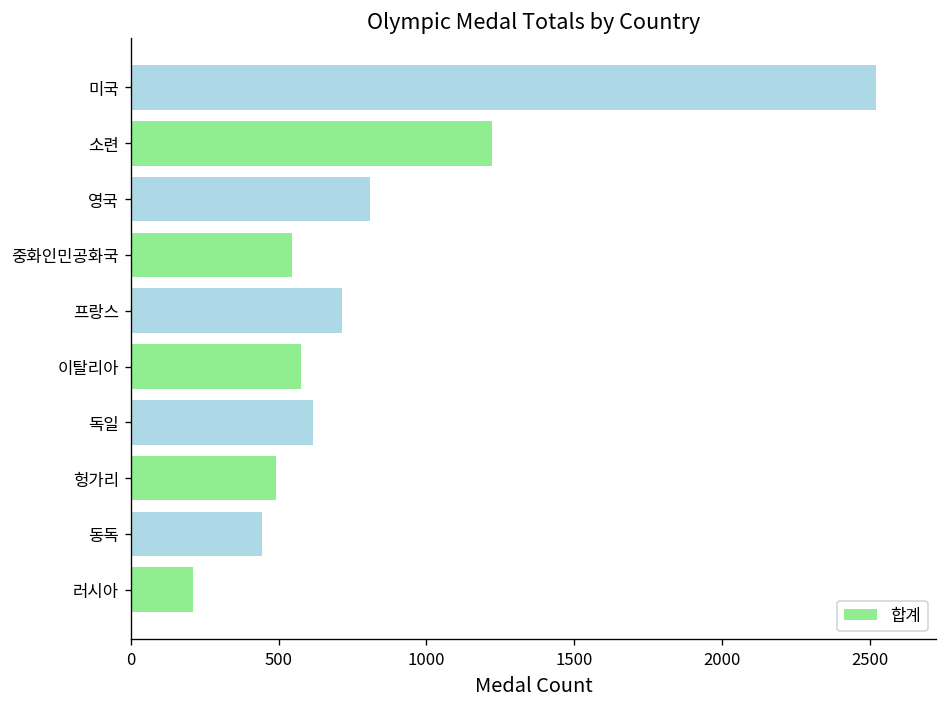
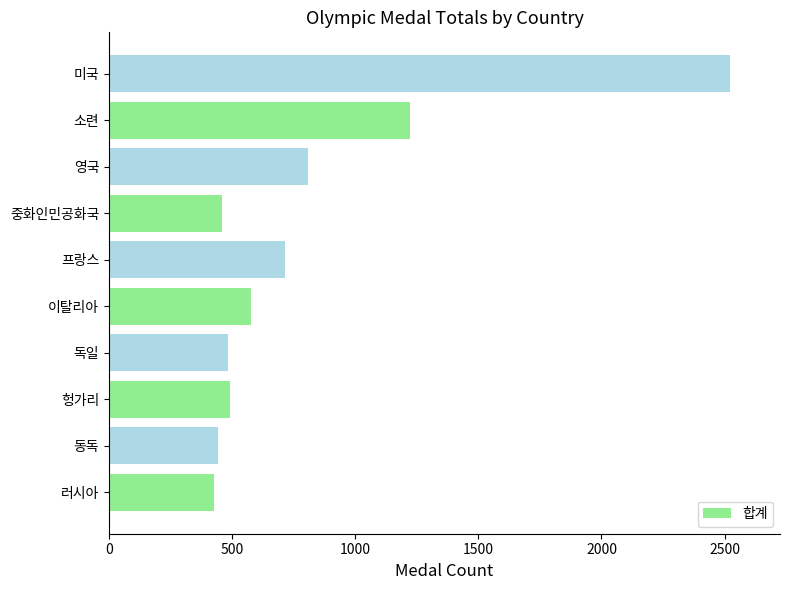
중화인민공화국: 550 -> 460
독일: 620 -> 480
러시아: 210 -> 430
